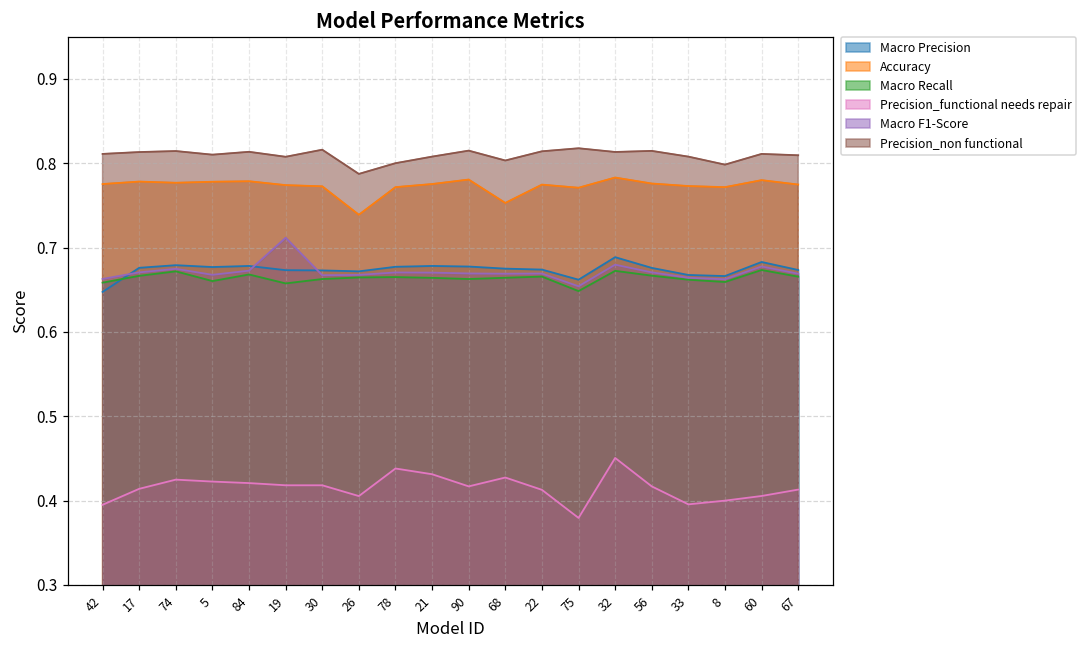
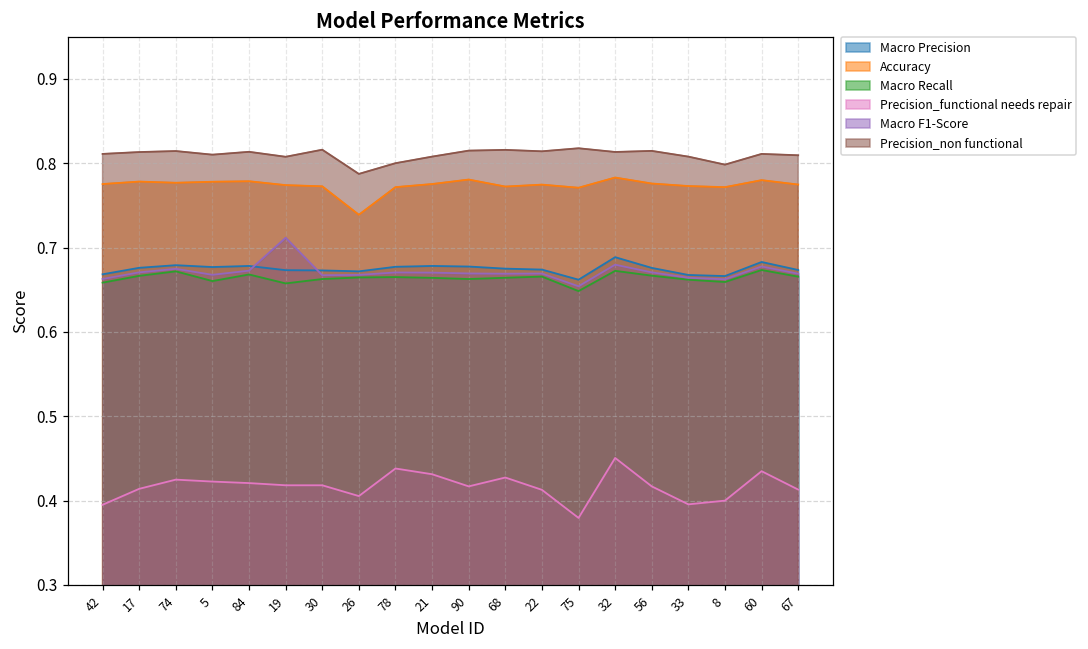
Macro Precision, 42: 0.65 -> 0.67
Accuracy, 68: 0.75 -> 0.77
Precision_non functional, 68: 0.80 -> 0.82
Precision_functional needs repair, 60: 0.41 -> 0.43
